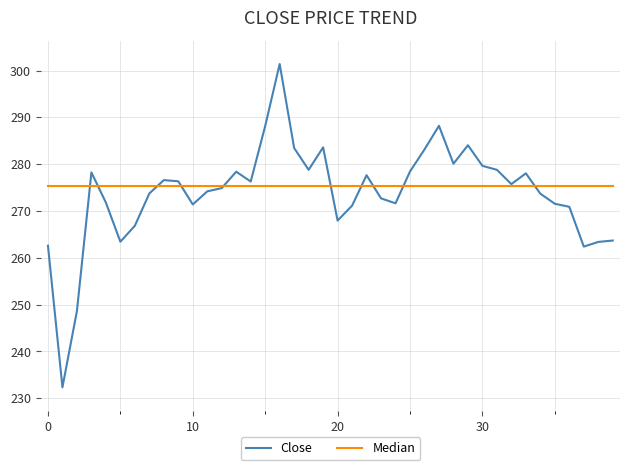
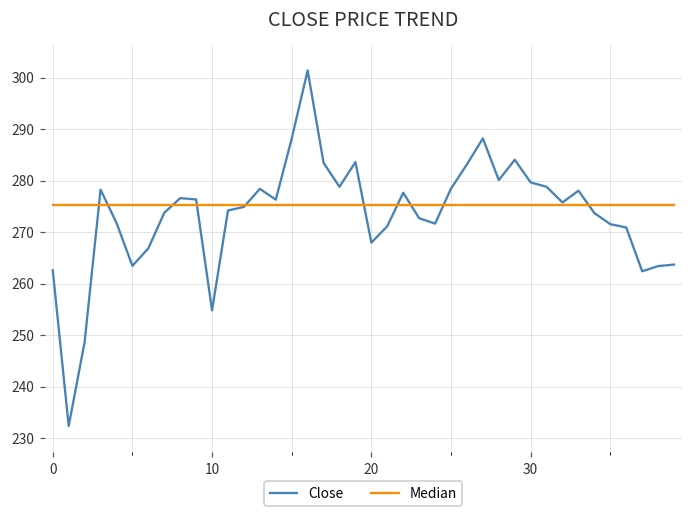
Close, 10: 271 -> 255
